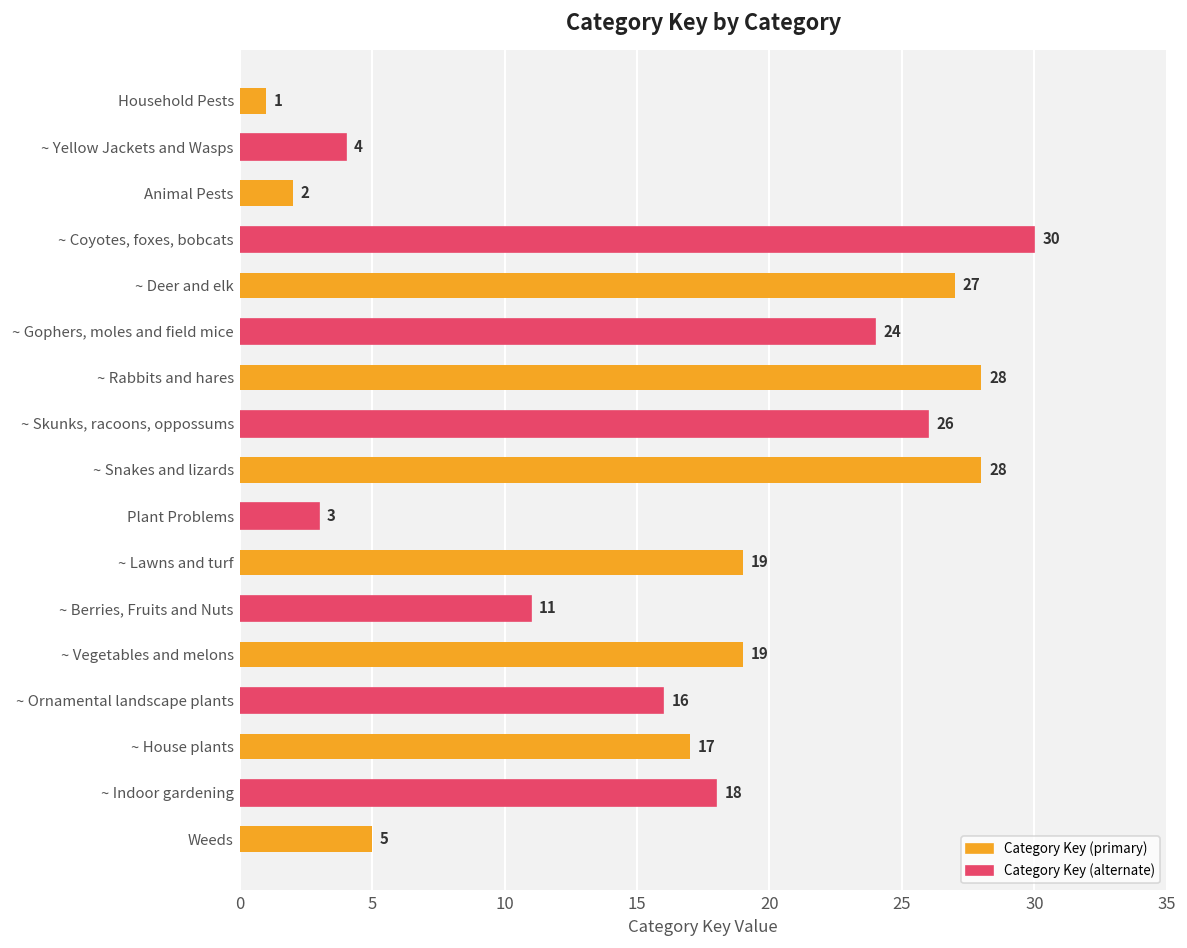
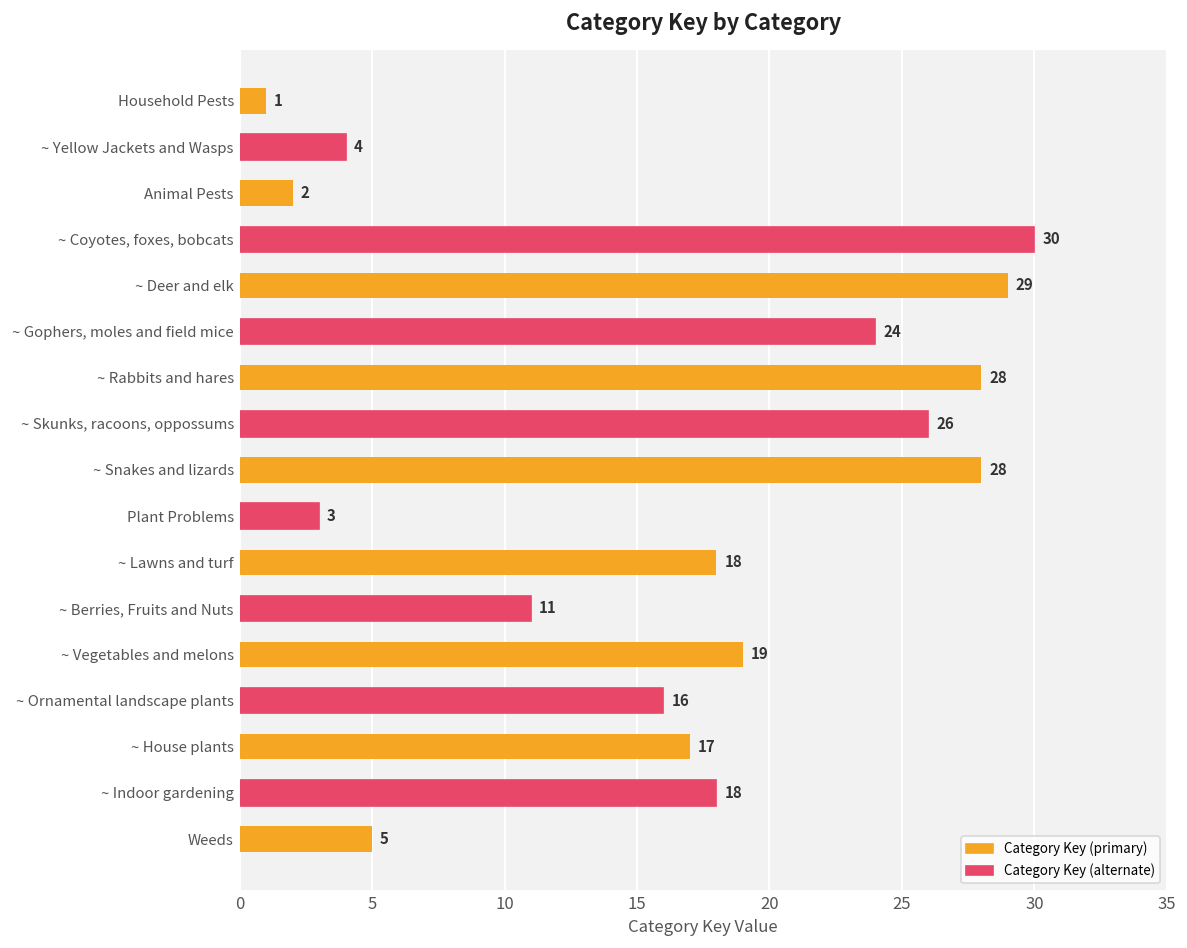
~ Deer and elk: 27 -> 29
~ Lawns and turf: 19 -> 18
